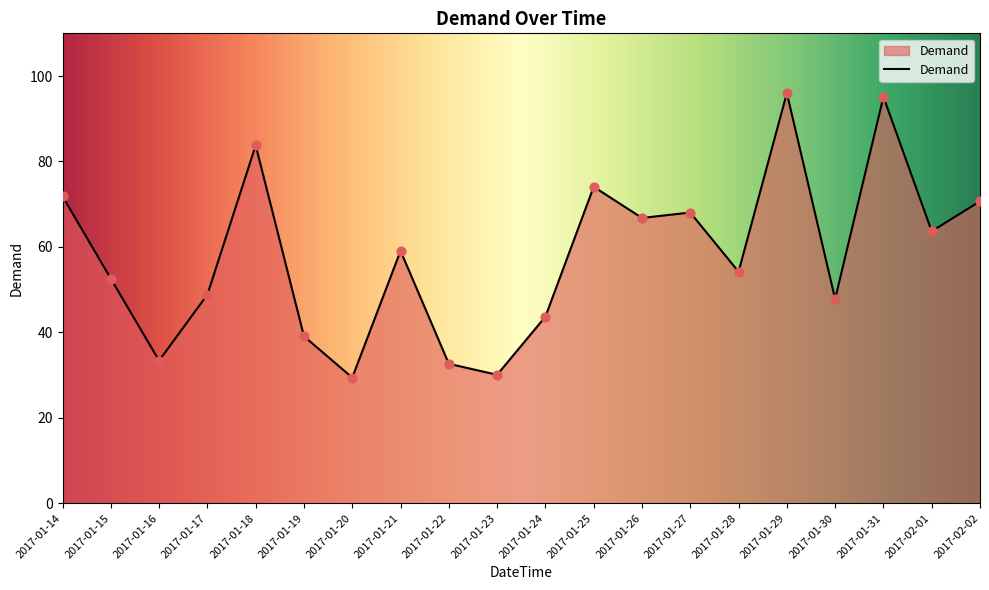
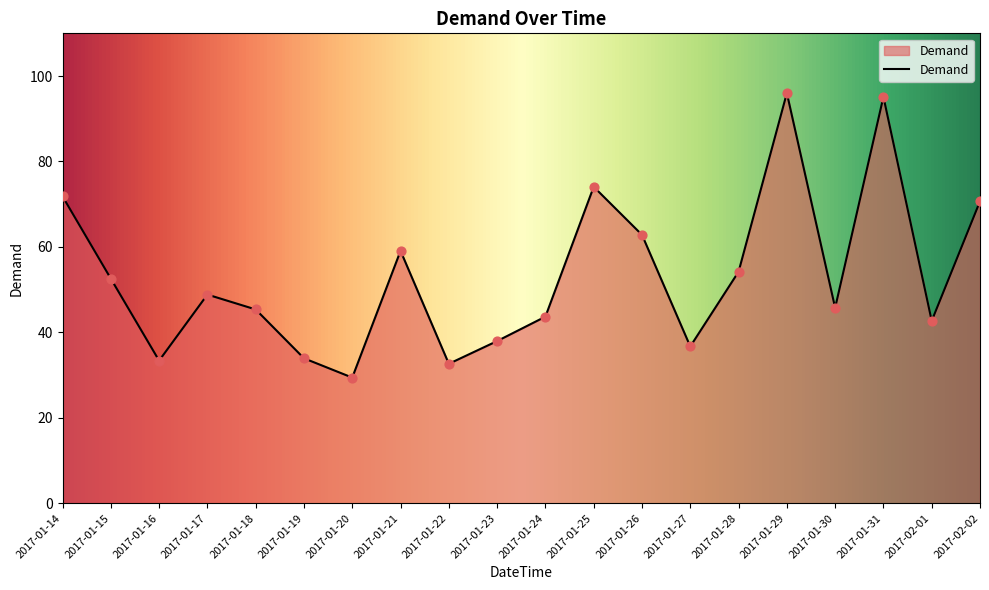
2017-01-18: 84 -> 45
2017-01-19: 39 -> 34
2017-01-23: 30 -> 38
2017-01-26: 67 -> 63
2017-01-27: 68 -> 37
2017-01-30: 48 -> 46
2017-02-01: 64 -> 43
